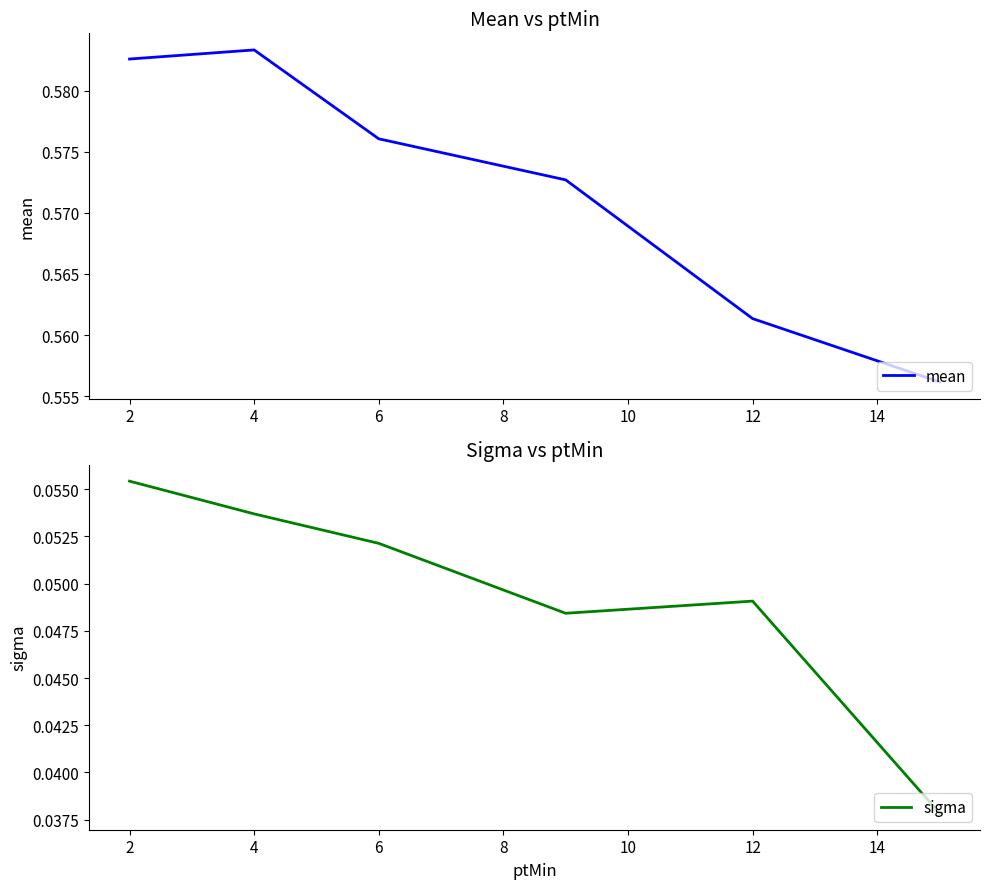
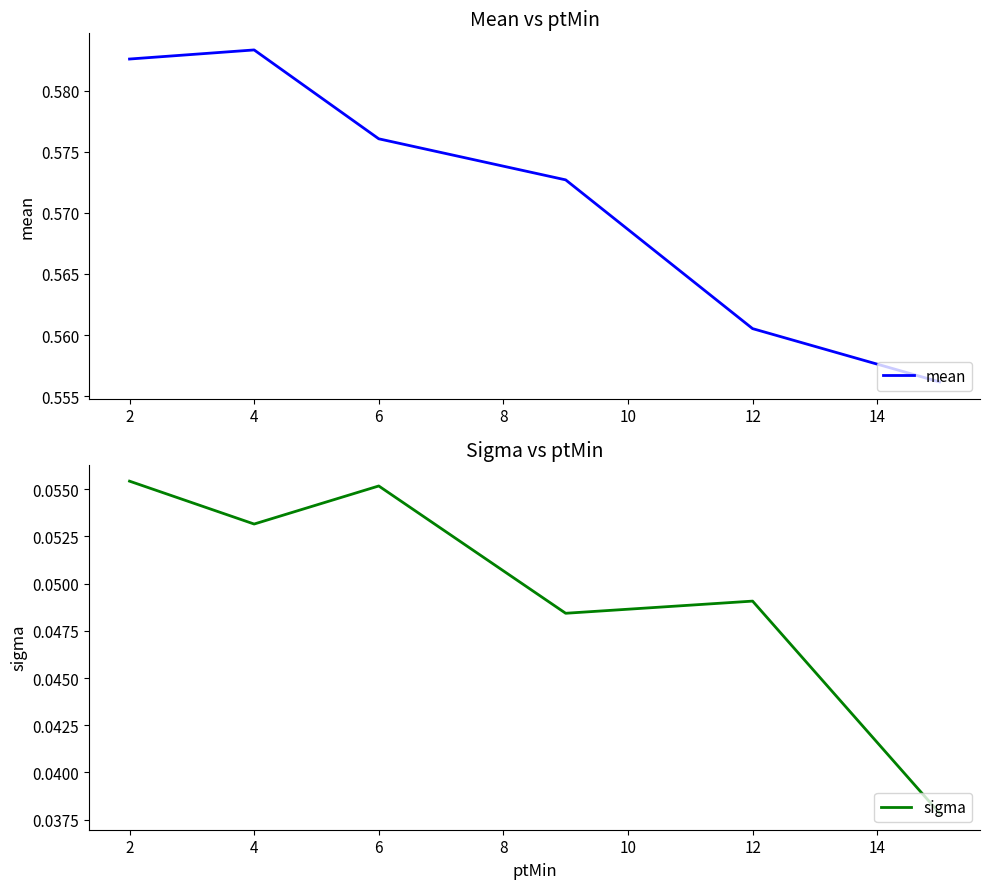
Mean vs ptMin, 12: 0.5614 -> 0.5605
Sigma vs ptMin, 4: 0.0537 -> 0.0532
Sigma vs ptMin, 6: 0.0521 -> 0.0552
